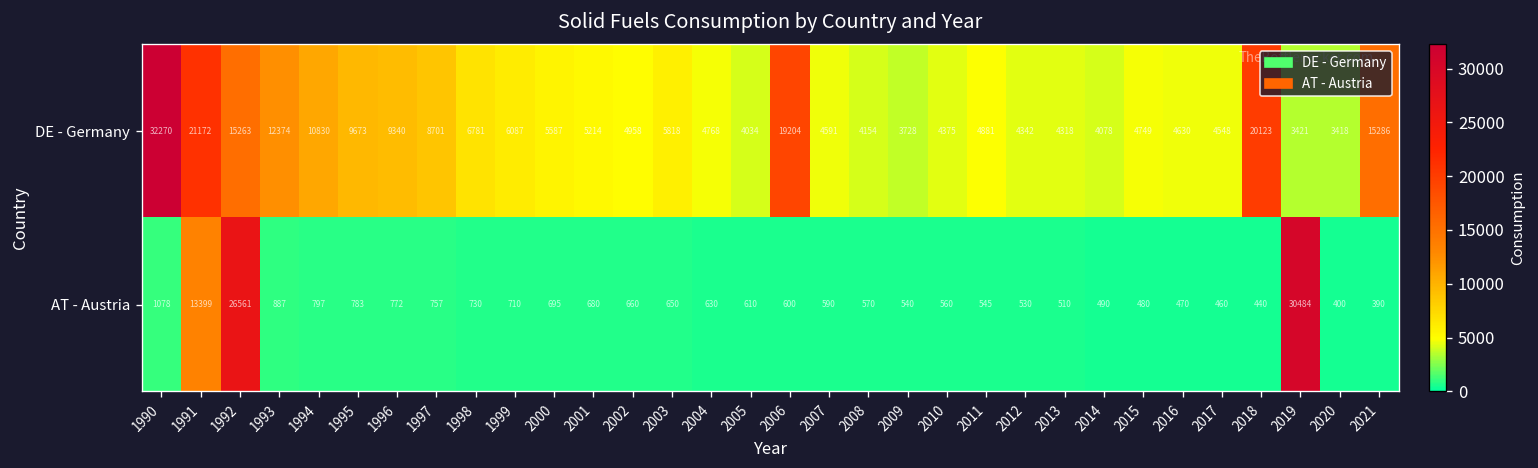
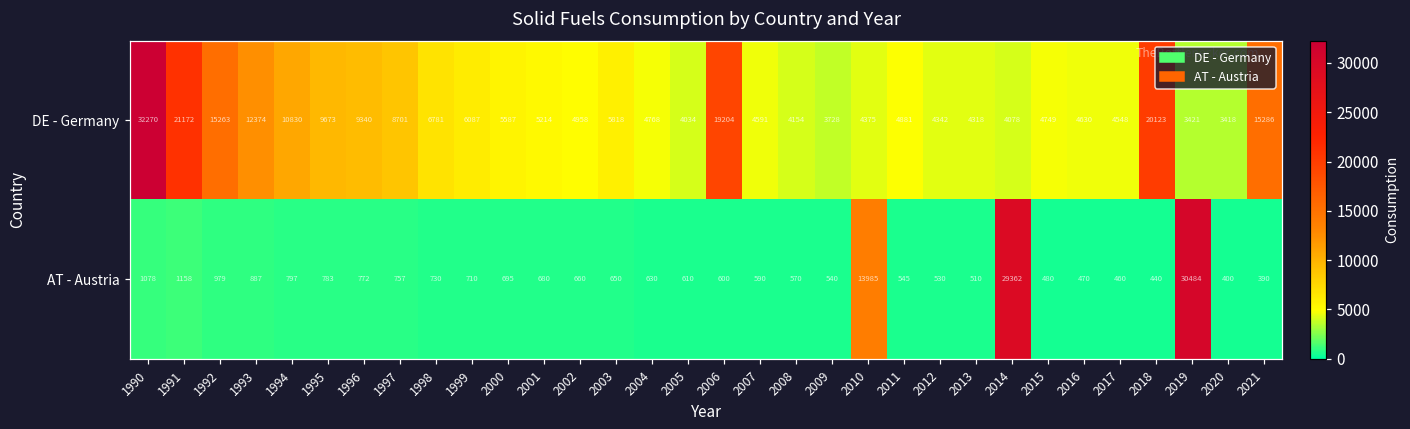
AT - Austria, 1991: 13399 -> 1158
AT - Austria, 1992: 26561 -> 979
AT - Austria, 2010: 560 -> 13985
AT - Austria, 2014: 490 -> 29362
